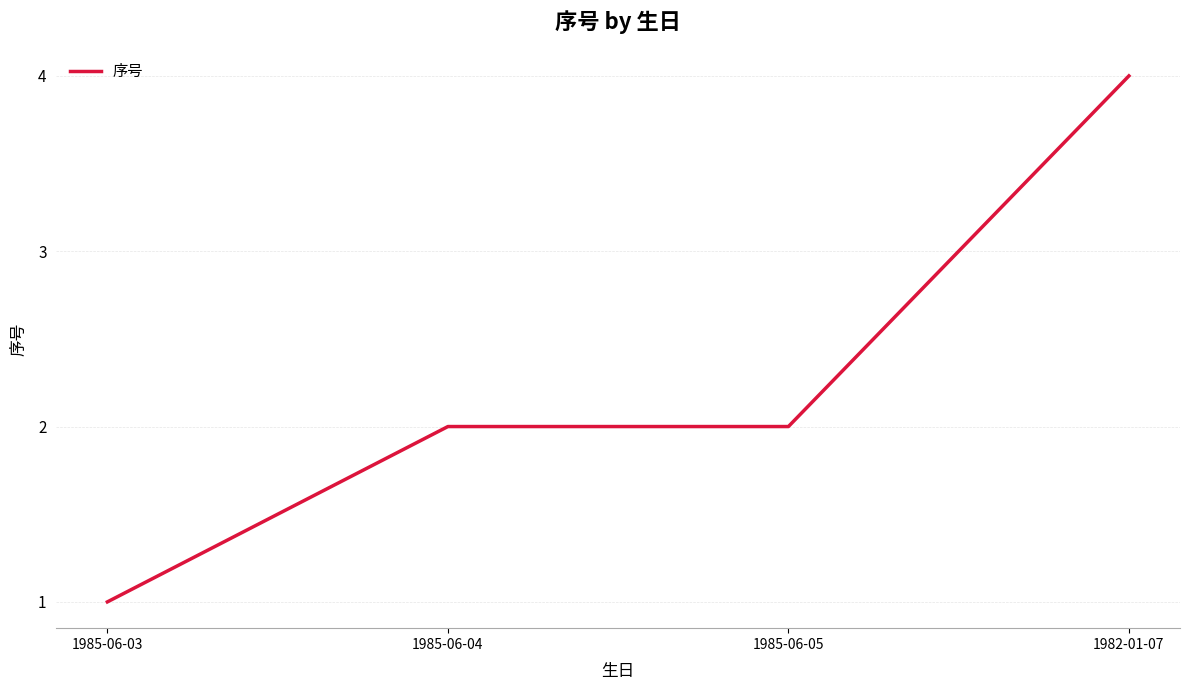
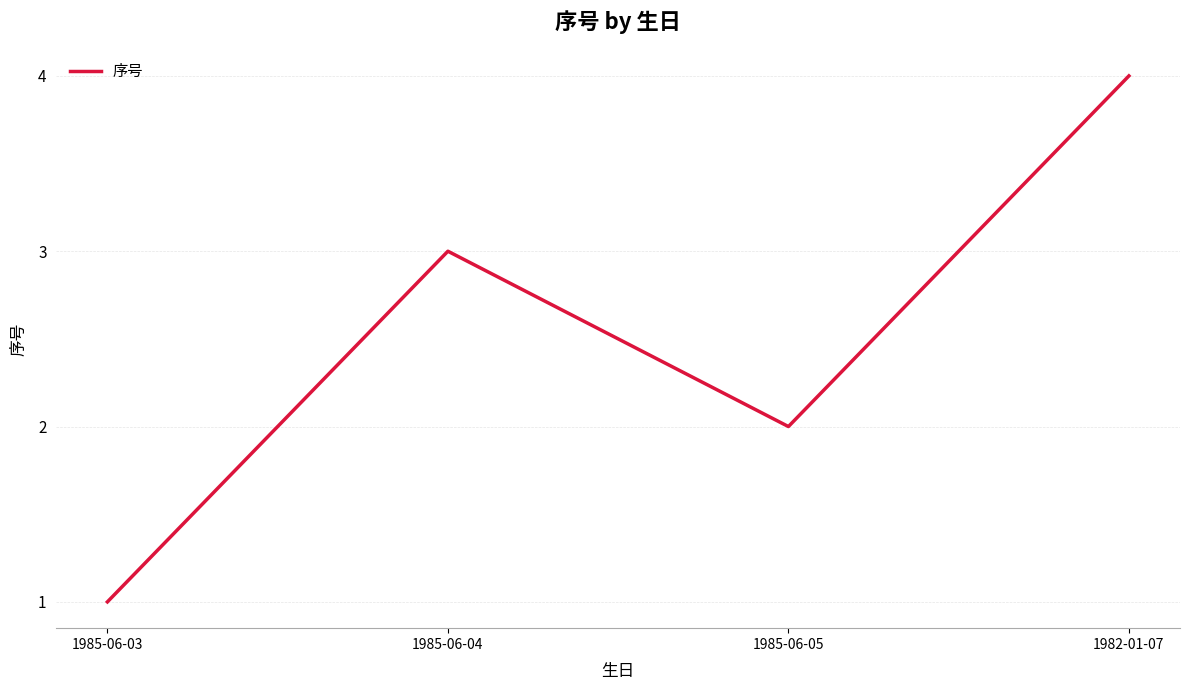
1985-06-04: 2 -> 3
